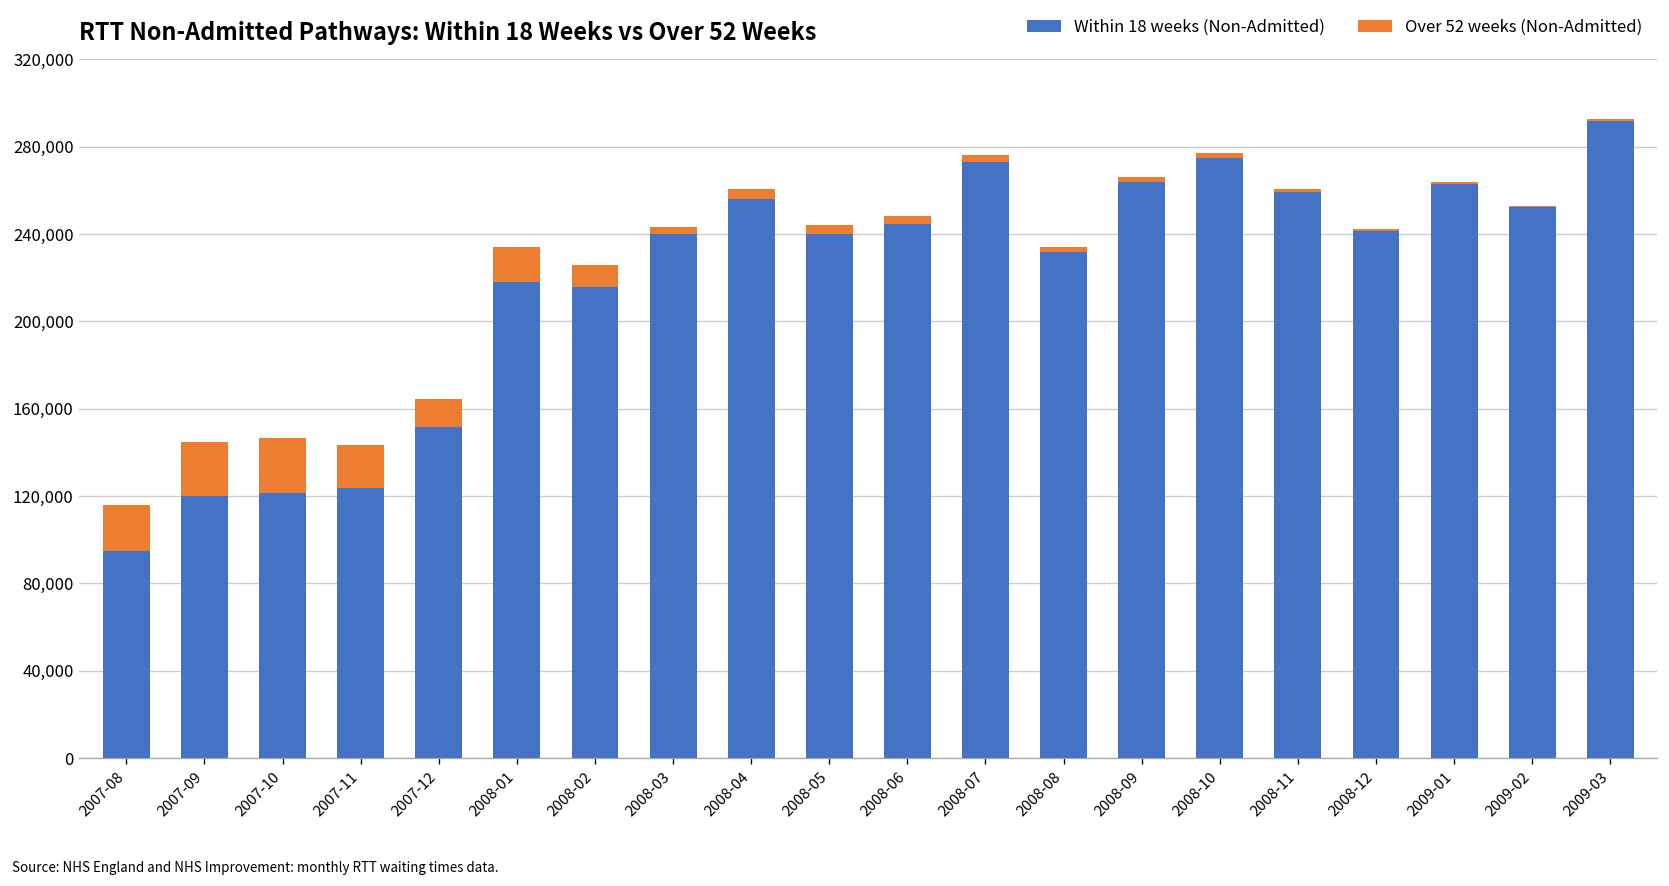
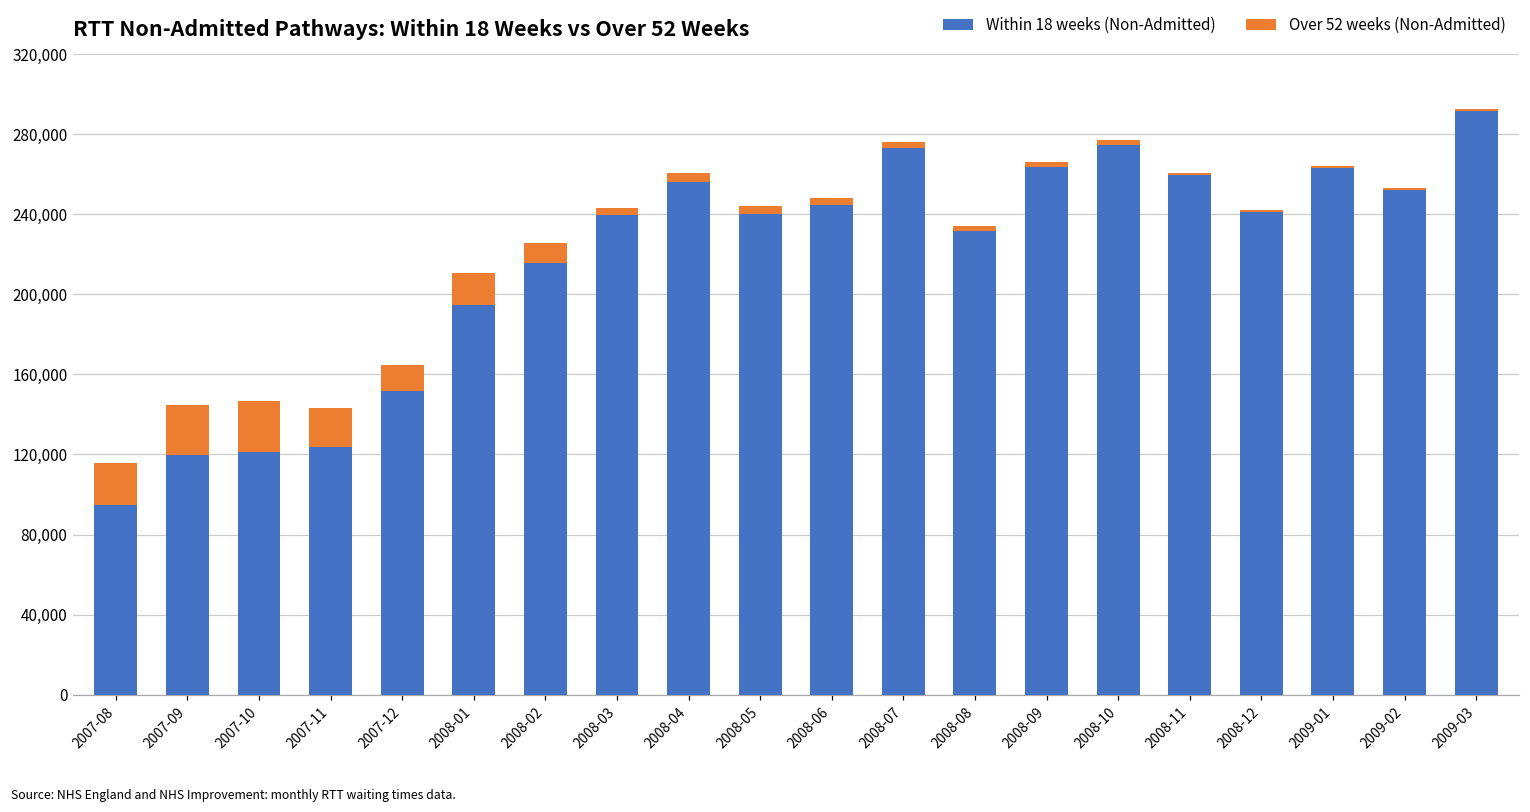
Within 18 weeks (Non-Admitted), 2008-01: 218,000 -> 195,000
